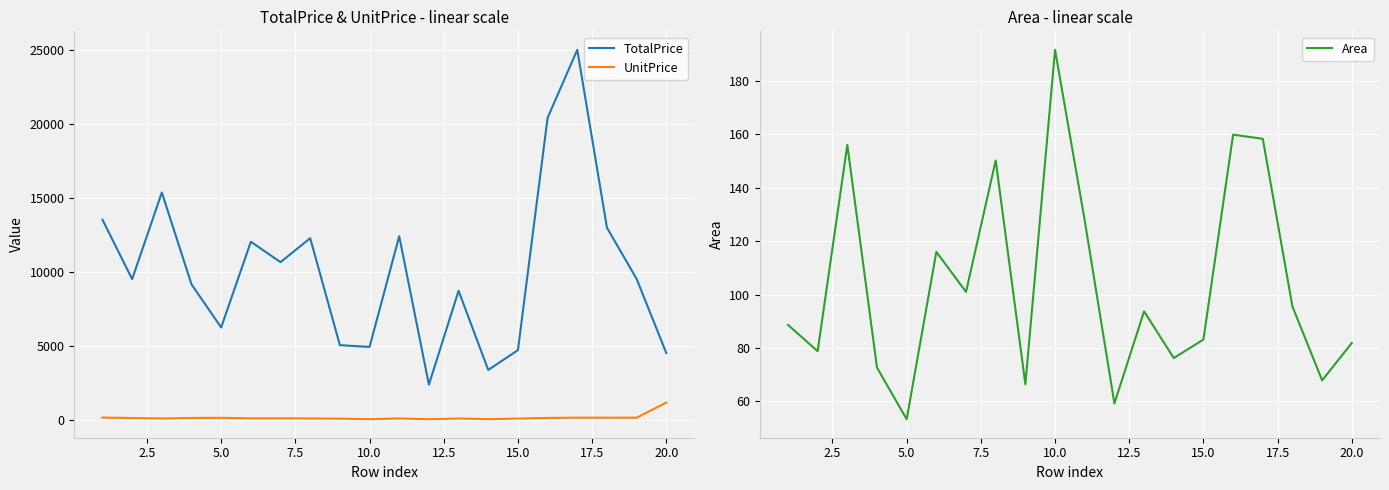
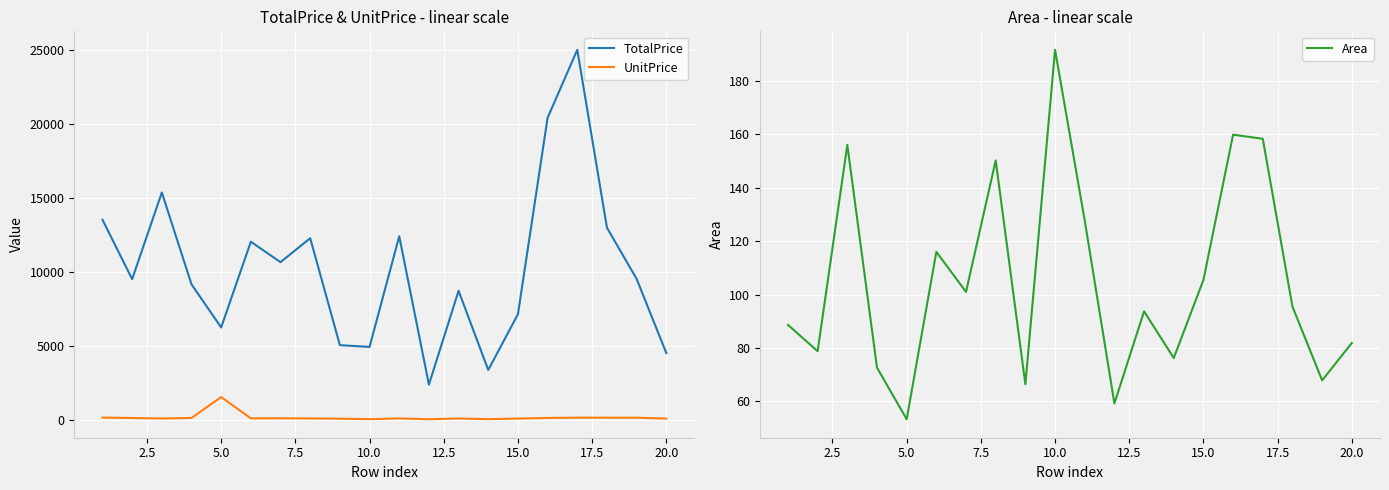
TotalPrice & UnitPrice - linear scale, UnitPrice, 5.0: 100 -> 1500
TotalPrice & UnitPrice - linear scale, TotalPrice, 15.0: 4700 -> 7100
TotalPrice & UnitPrice - linear scale, UnitPrice, 20.0: 1200 -> 100
Area - linear scale, 15.0: 83 -> 105
